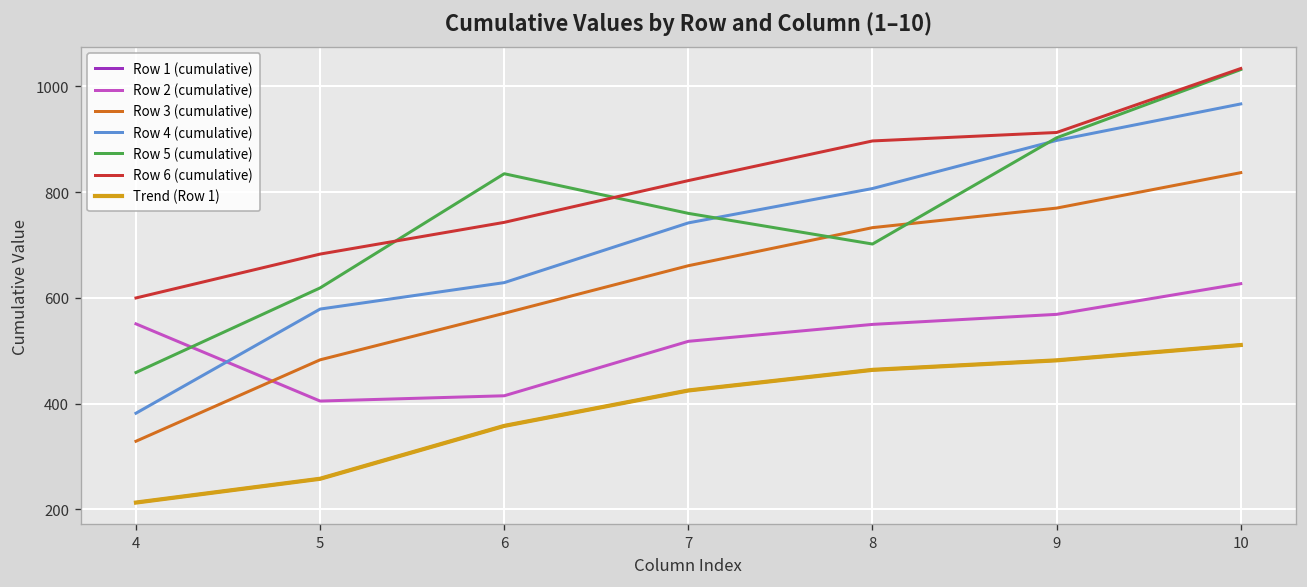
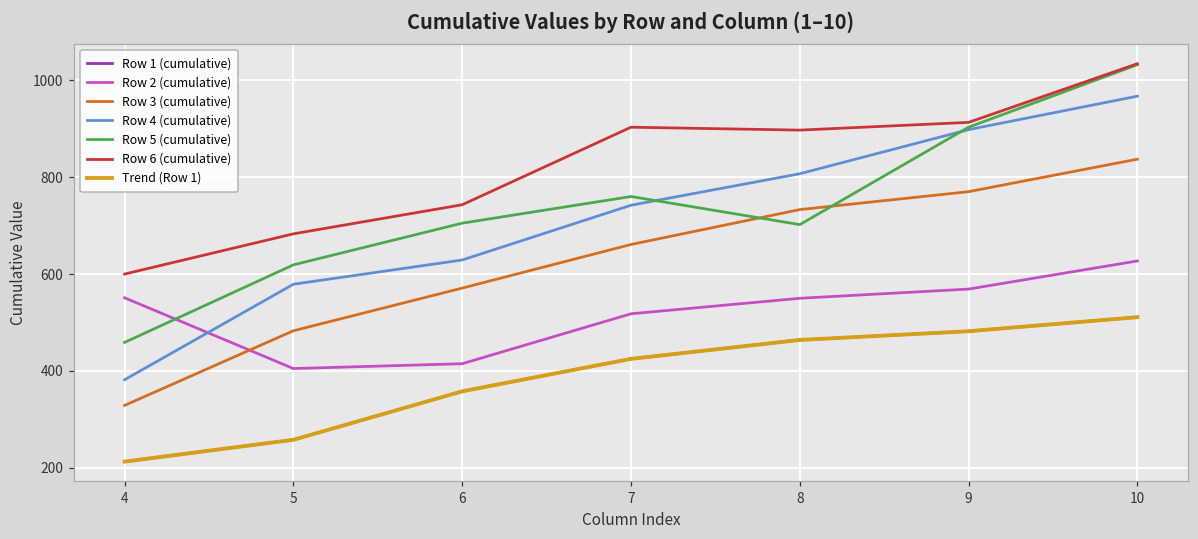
Row 5 (cumulative), 6: 840 -> 710
Row 6 (cumulative), 7: 820 -> 900
